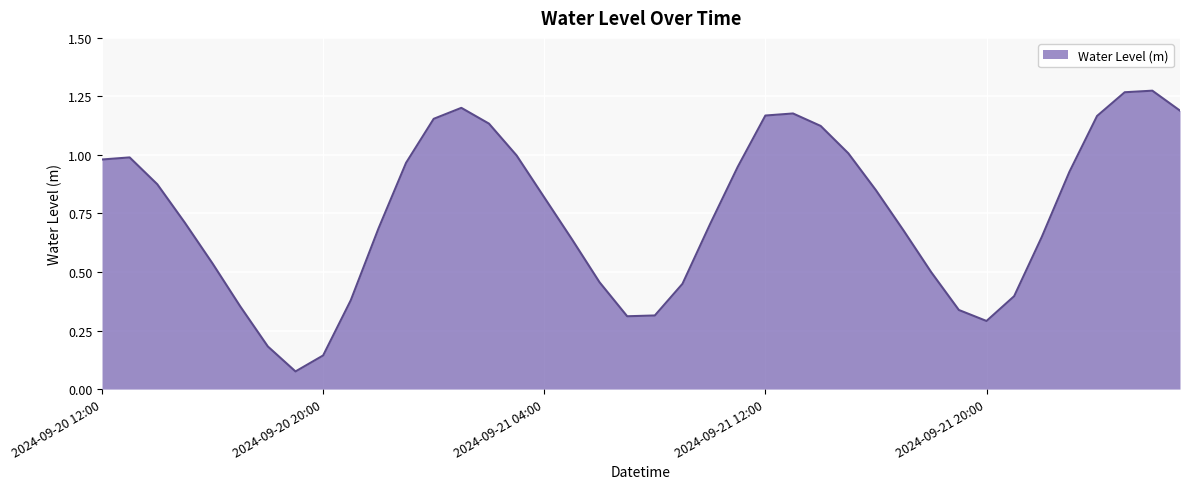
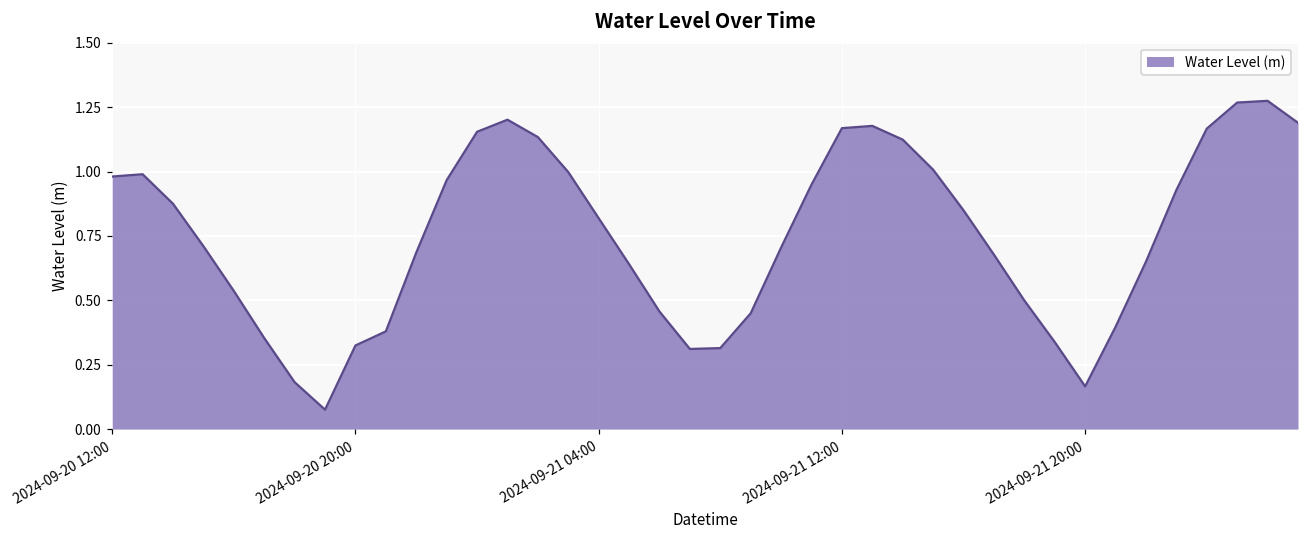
2024-09-20 20:00: 0.14 -> 0.32
2024-09-21 20:00: 0.29 -> 0.17
